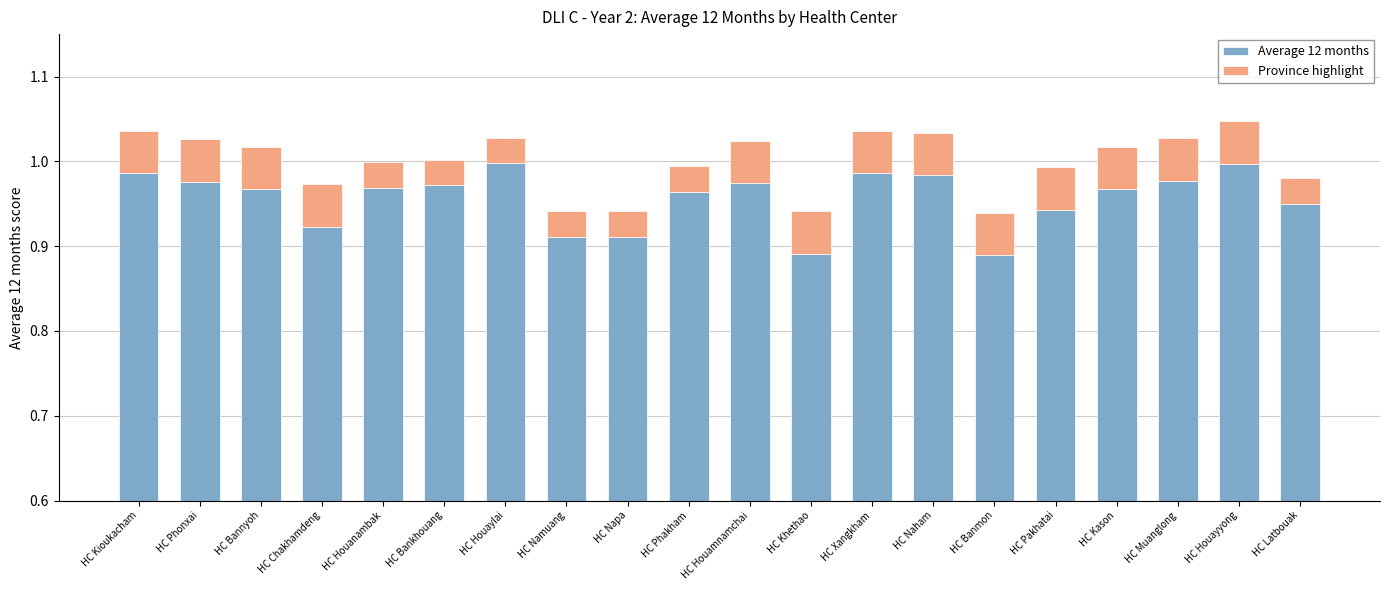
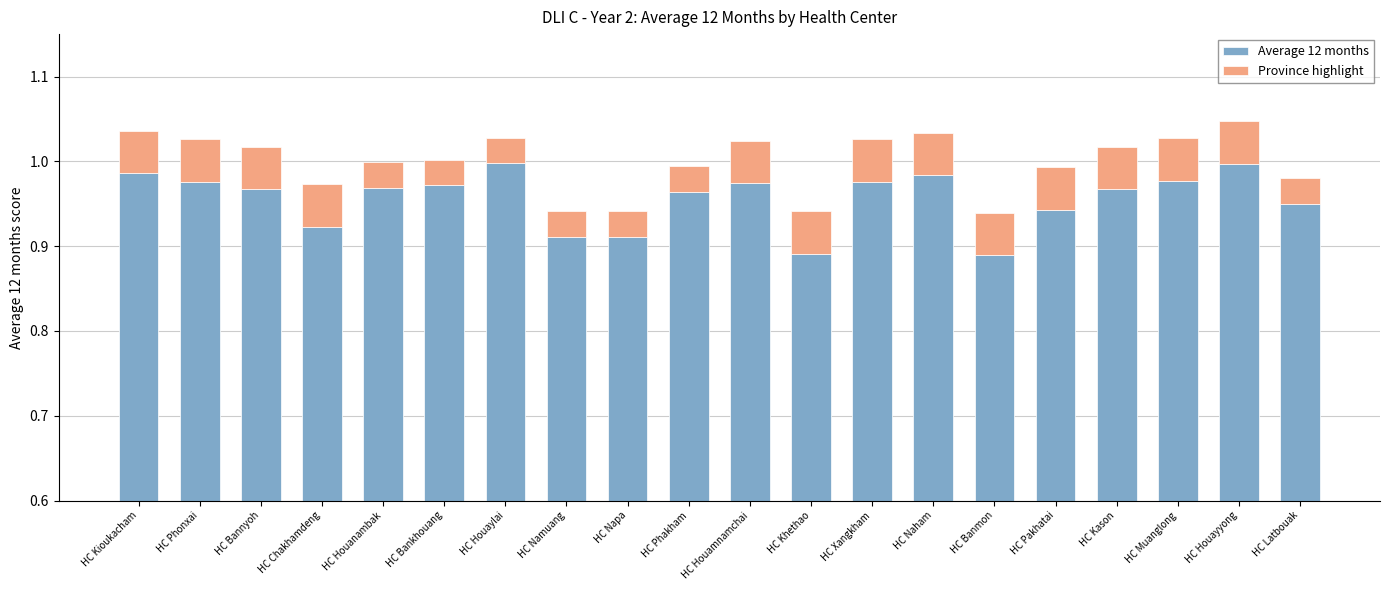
Average 12 months, HC Xangkham: 0.99 -> 0.98
